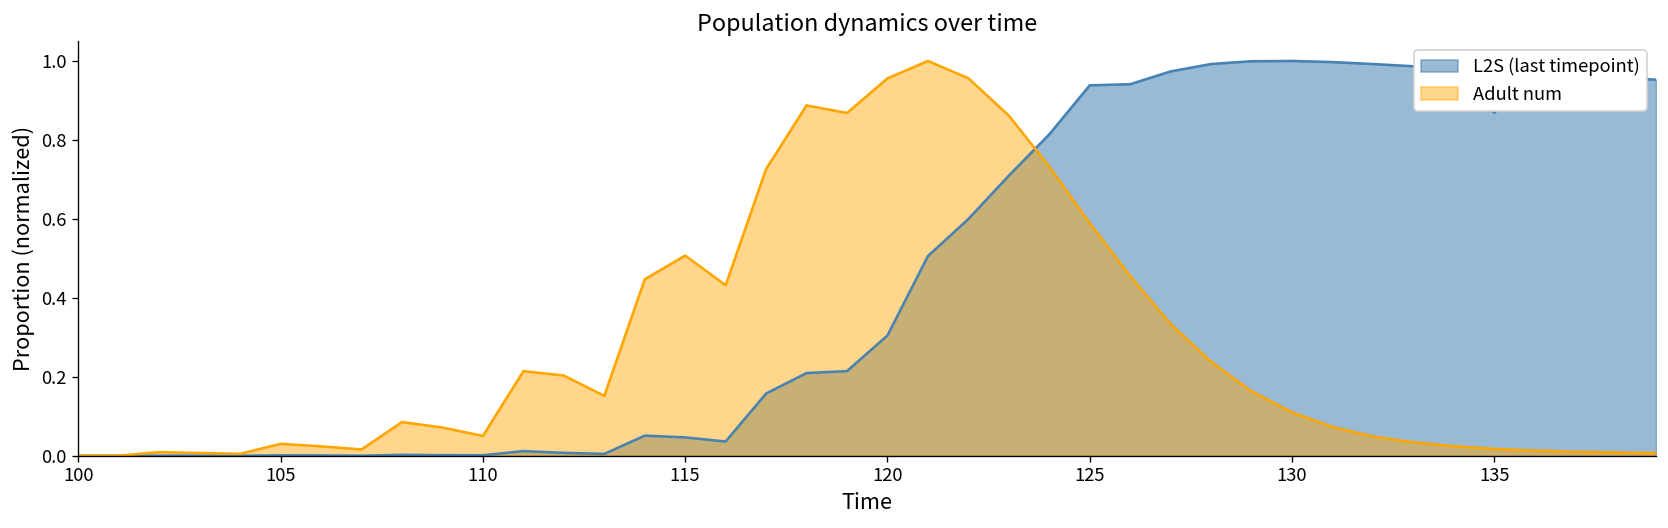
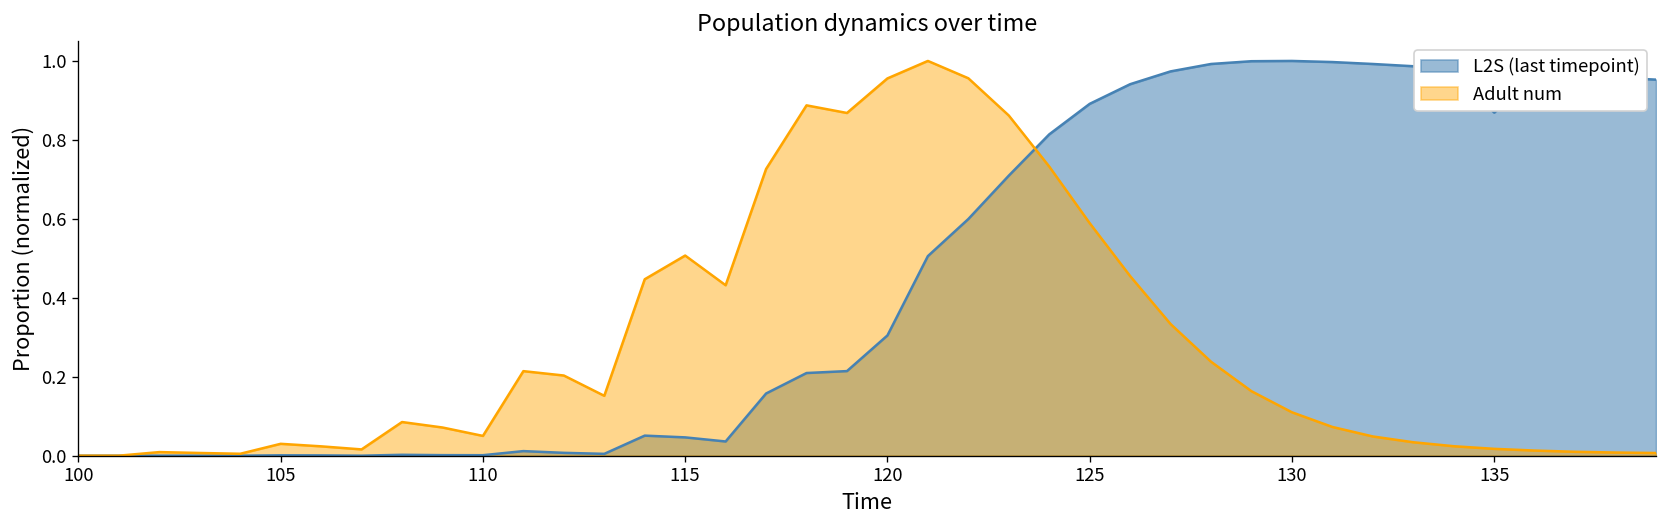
L2S (last timepoint), 125: 0.94 -> 0.89
